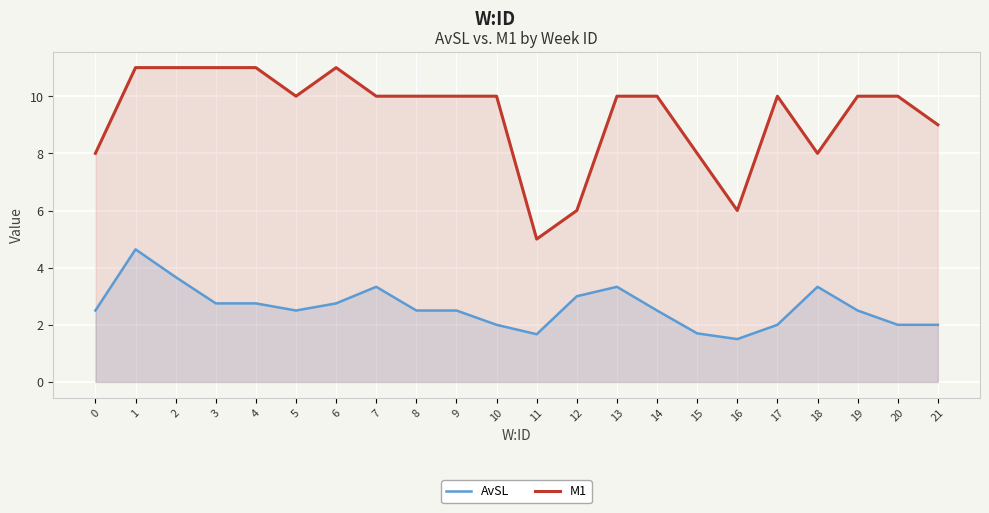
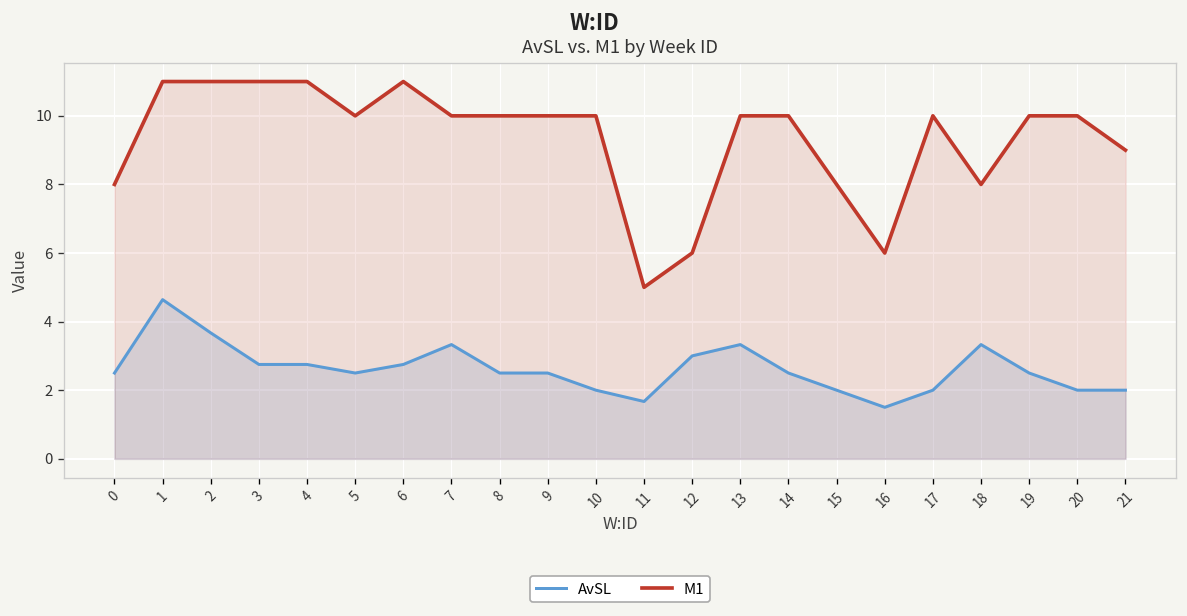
AvSL, 15: 1.7 -> 2.0
